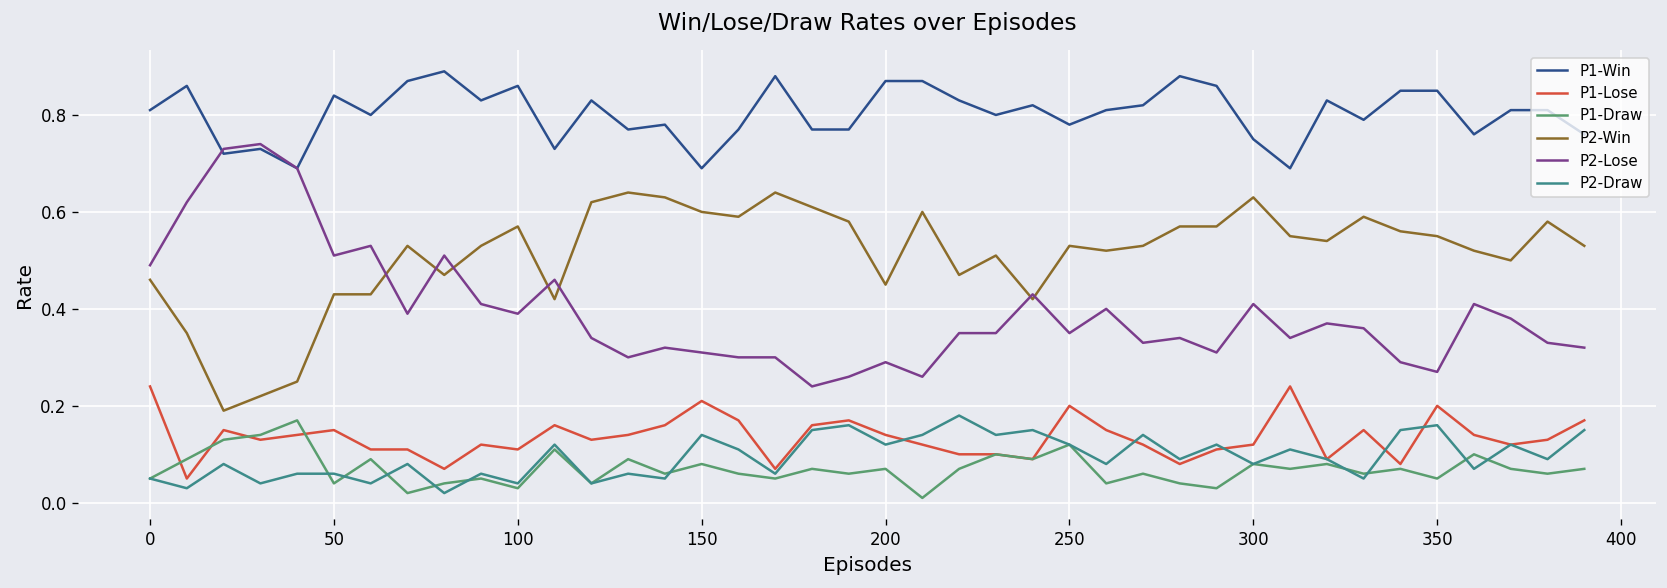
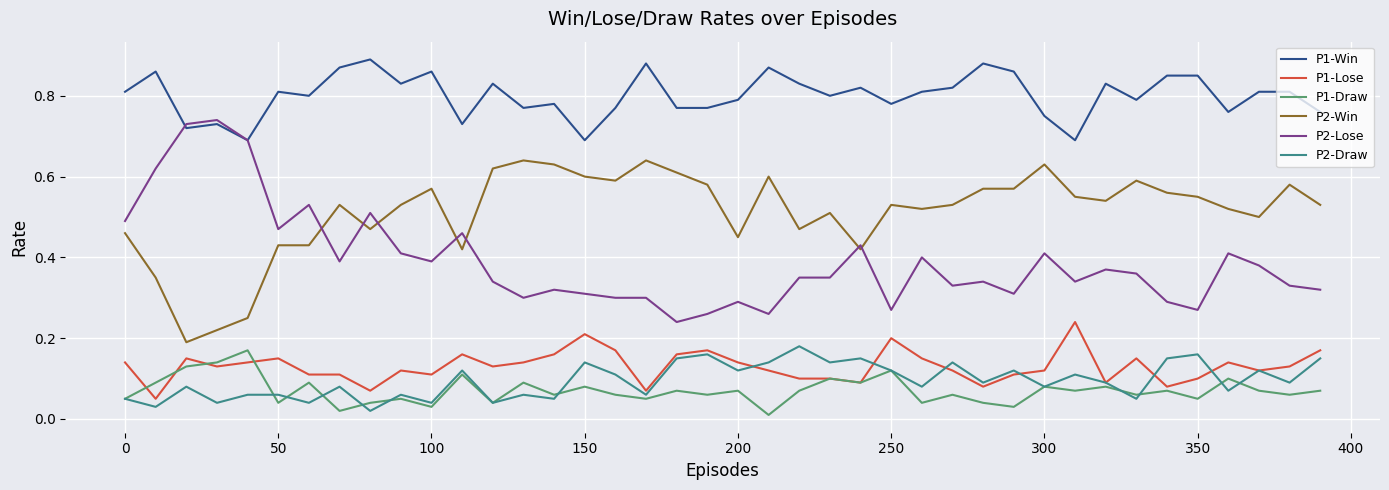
P1-Lose, 0: 0.24 -> 0.14
P1-Win, 50: 0.84 -> 0.81
P2-Lose, 50: 0.51 -> 0.47
P1-Win, 200: 0.87 -> 0.79
P2-Lose, 250: 0.35 -> 0.27
P1-Lose, 350: 0.2 -> 0.1
